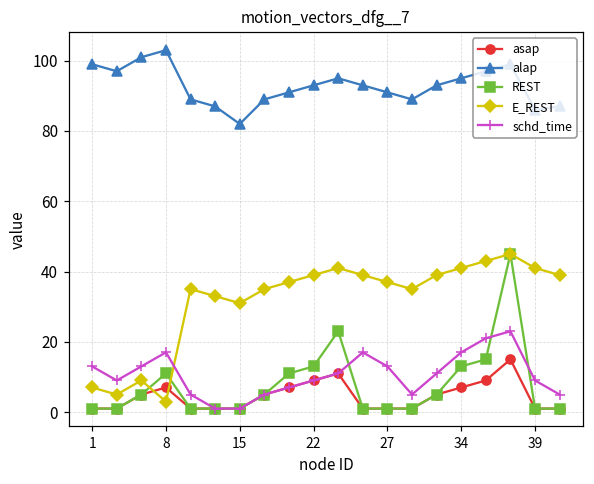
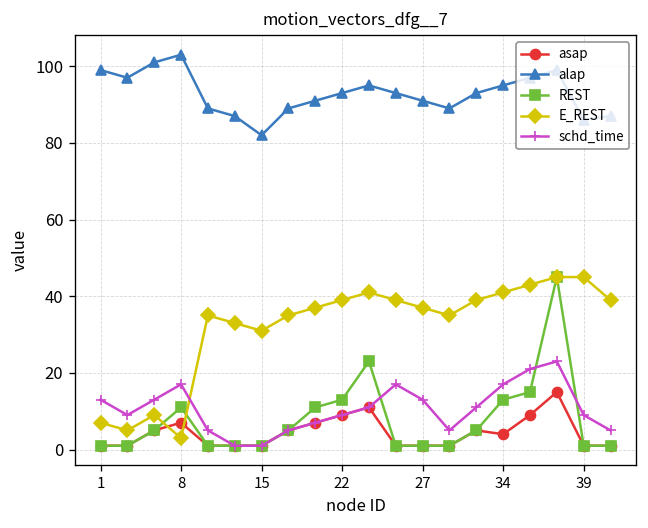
asap, 34: 7 -> 4
E_REST, 39: 41 -> 45
